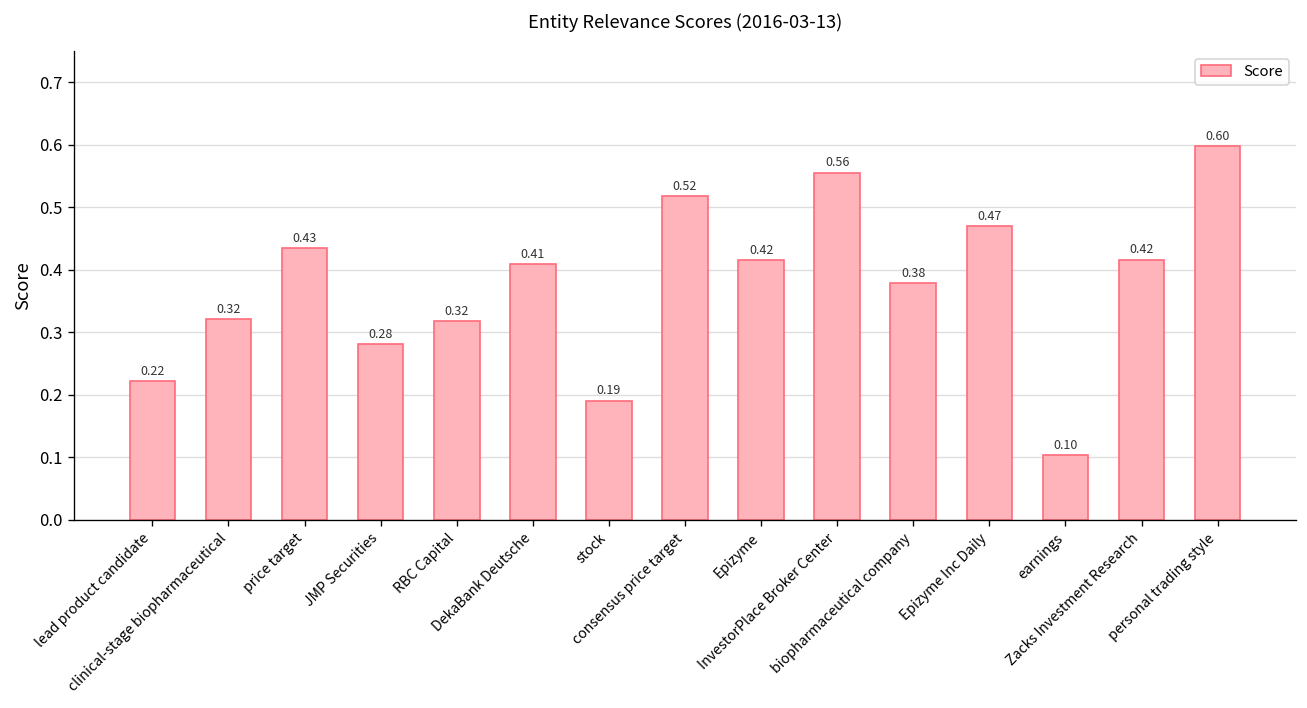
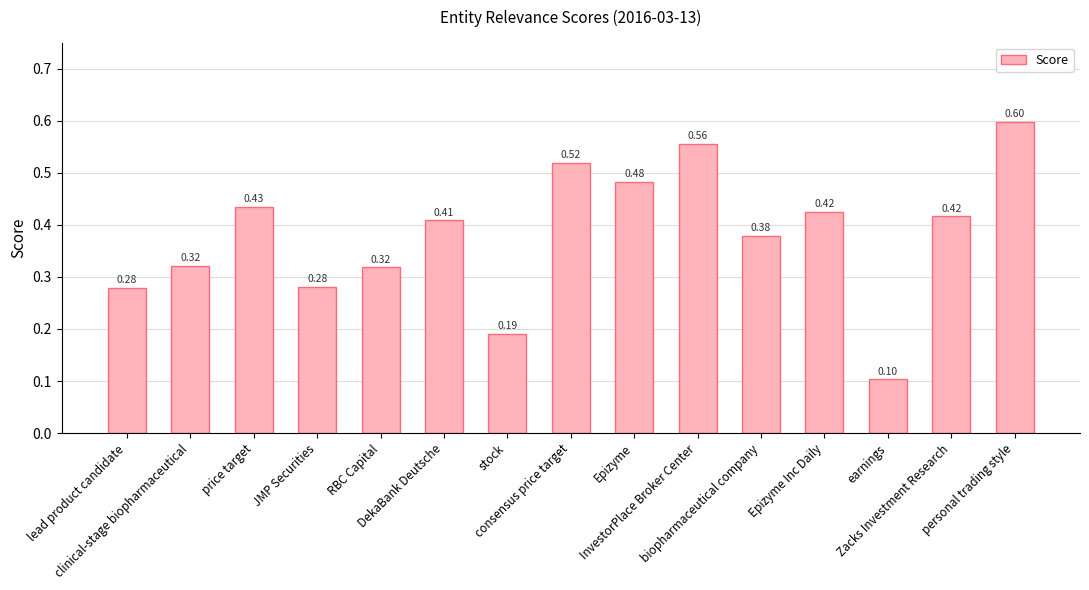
lead product candidate: 0.22 -> 0.28
Epizyme: 0.42 -> 0.48
Epizyme Inc Daily: 0.47 -> 0.42
